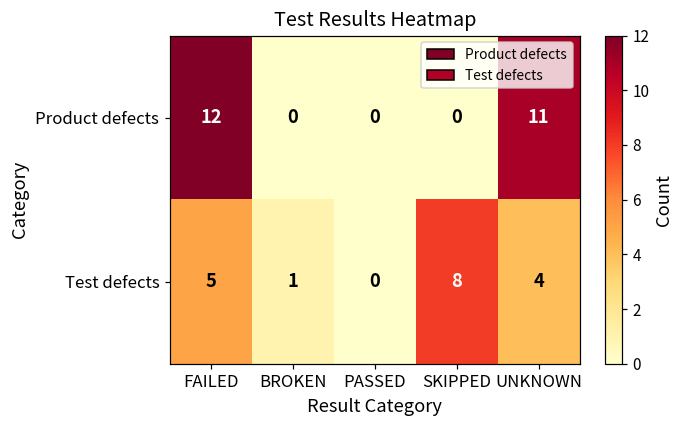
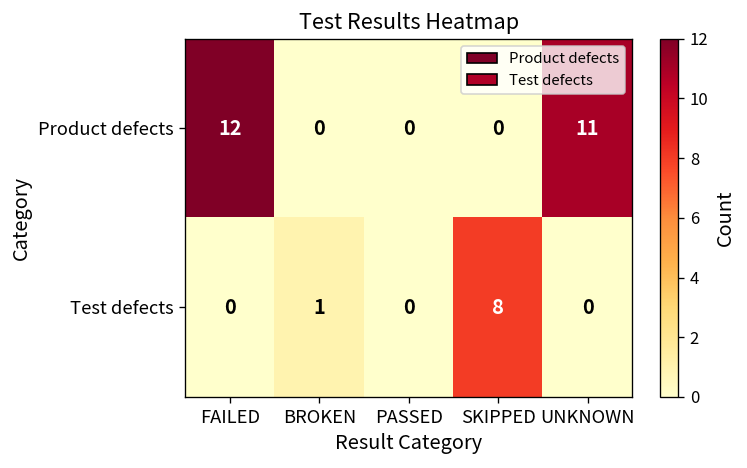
Test defects, FAILED: 5 -> 0
Test defects, UNKNOWN: 4 -> 0
